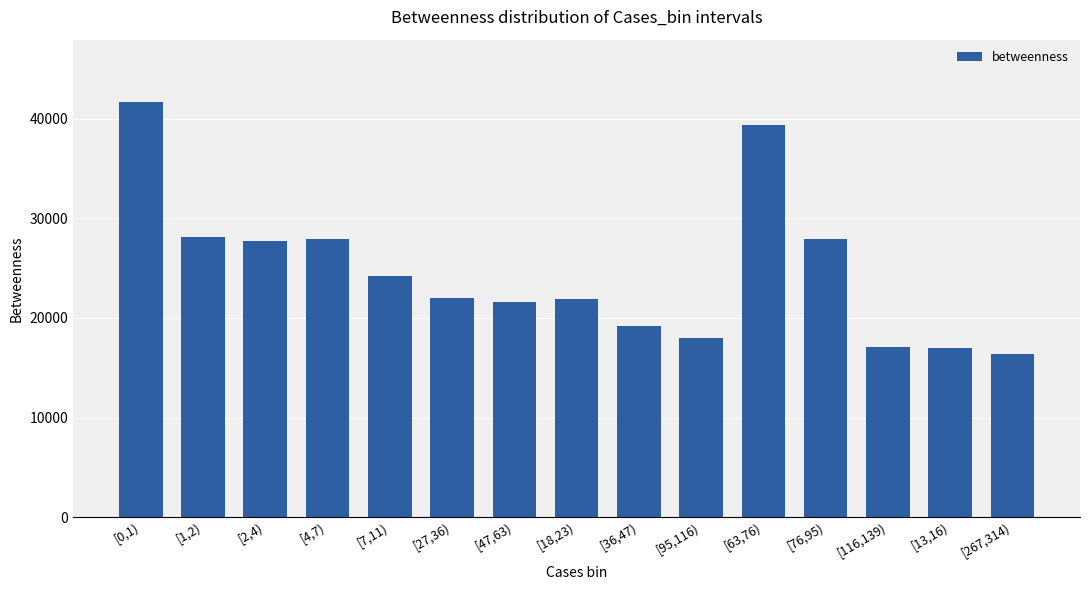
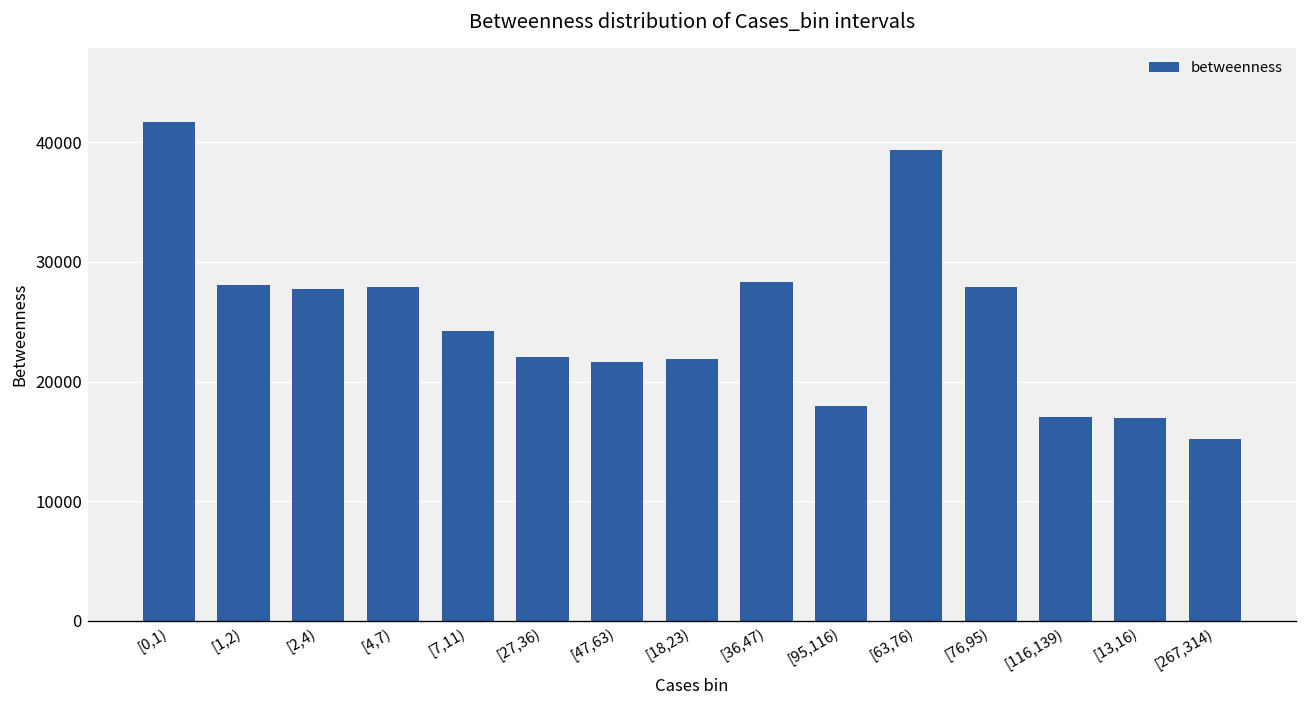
[36,47): 19000 -> 28000
[267,314): 16000 -> 15000
